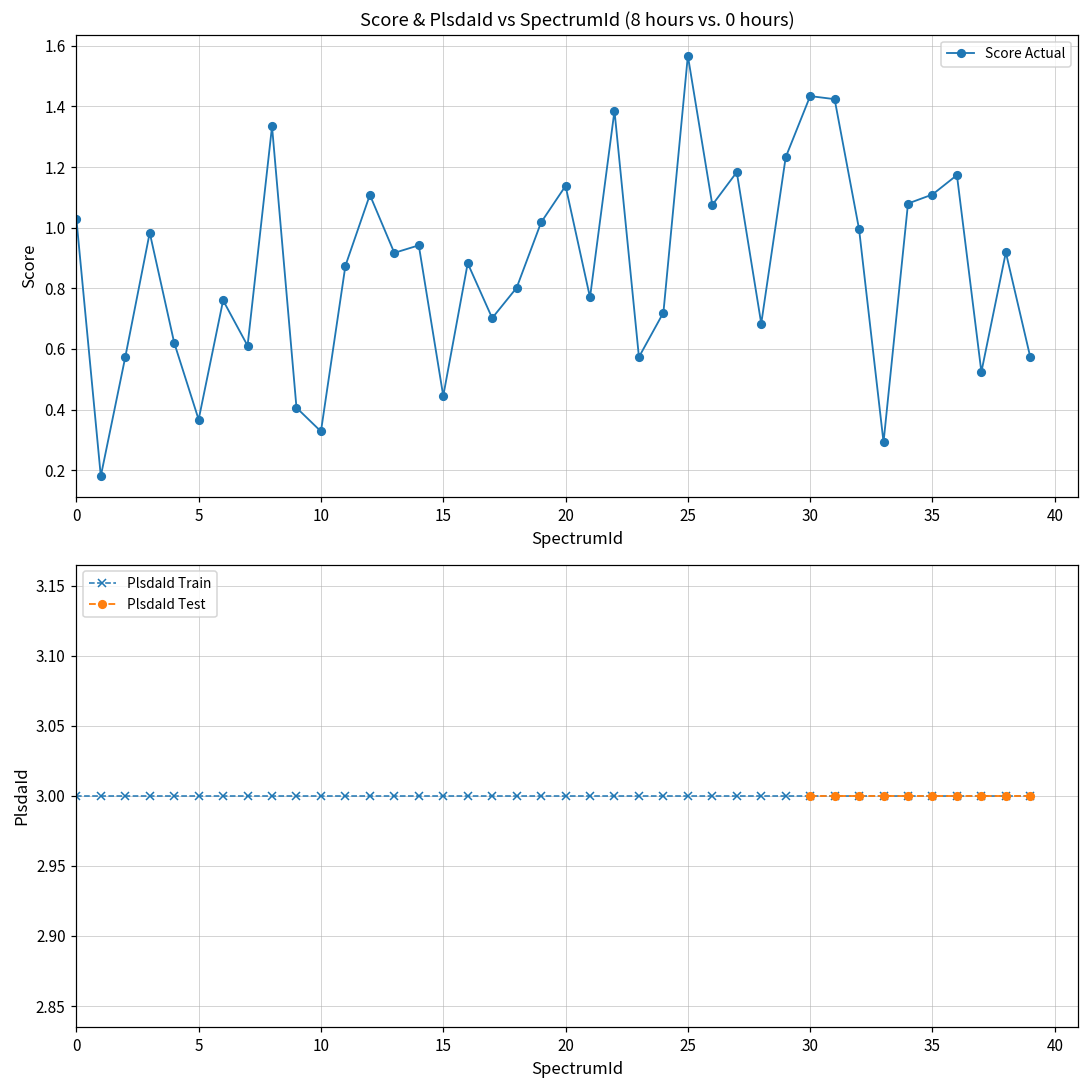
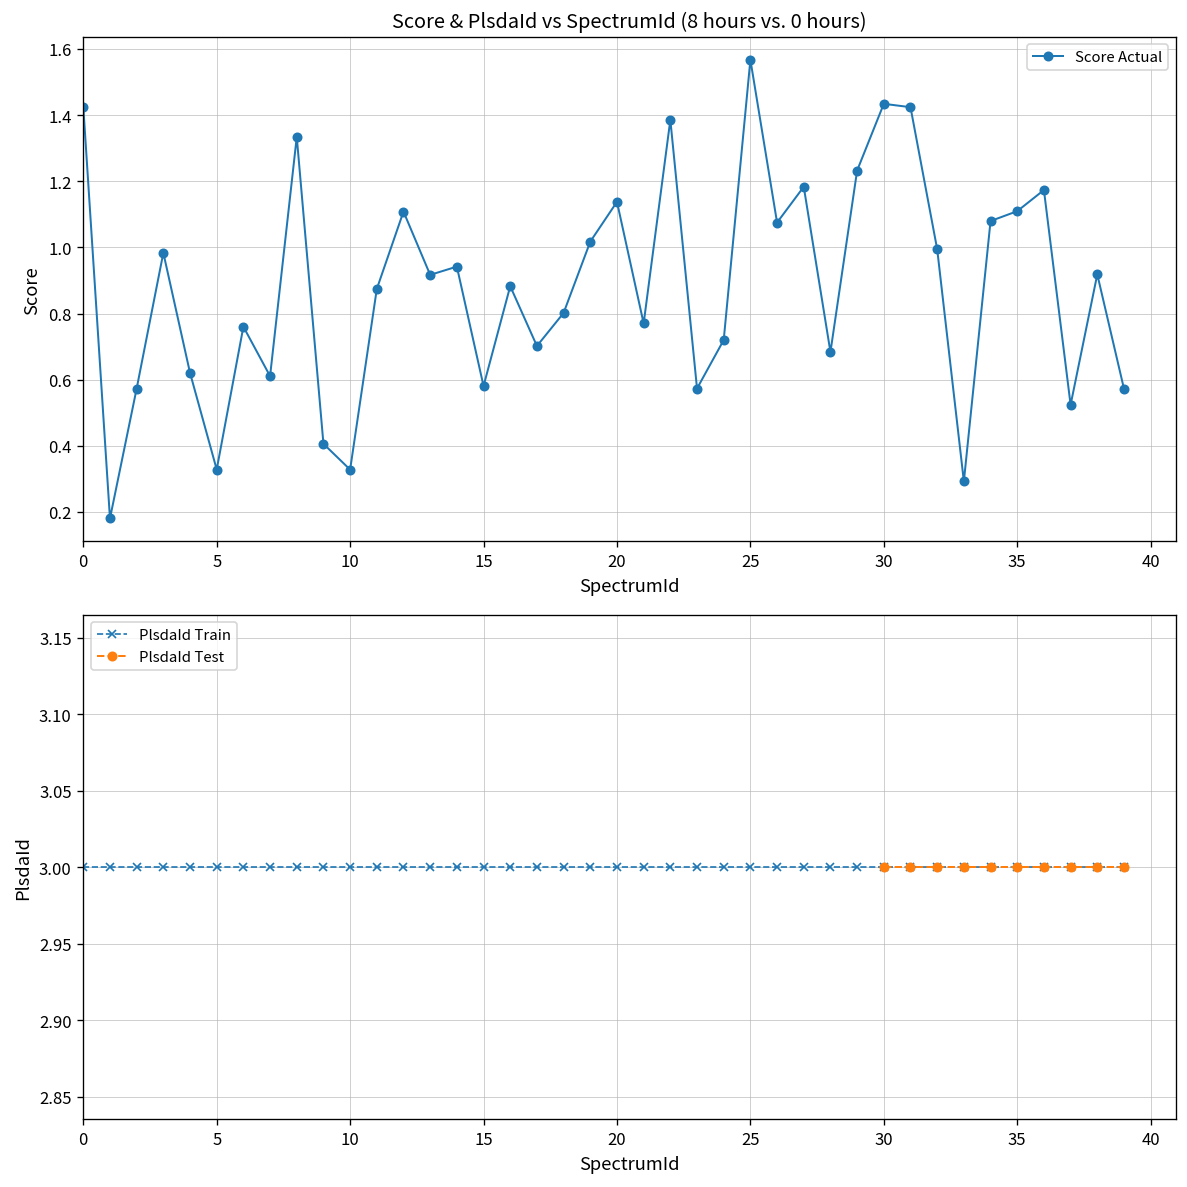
Score & PlsdaId vs SpectrumId (8 hours vs. 0 hours), 0: 1.03 -> 1.43
Score & PlsdaId vs SpectrumId (8 hours vs. 0 hours), 5: 0.37 -> 0.33
Score & PlsdaId vs SpectrumId (8 hours vs. 0 hours), 15: 0.44 -> 0.58
